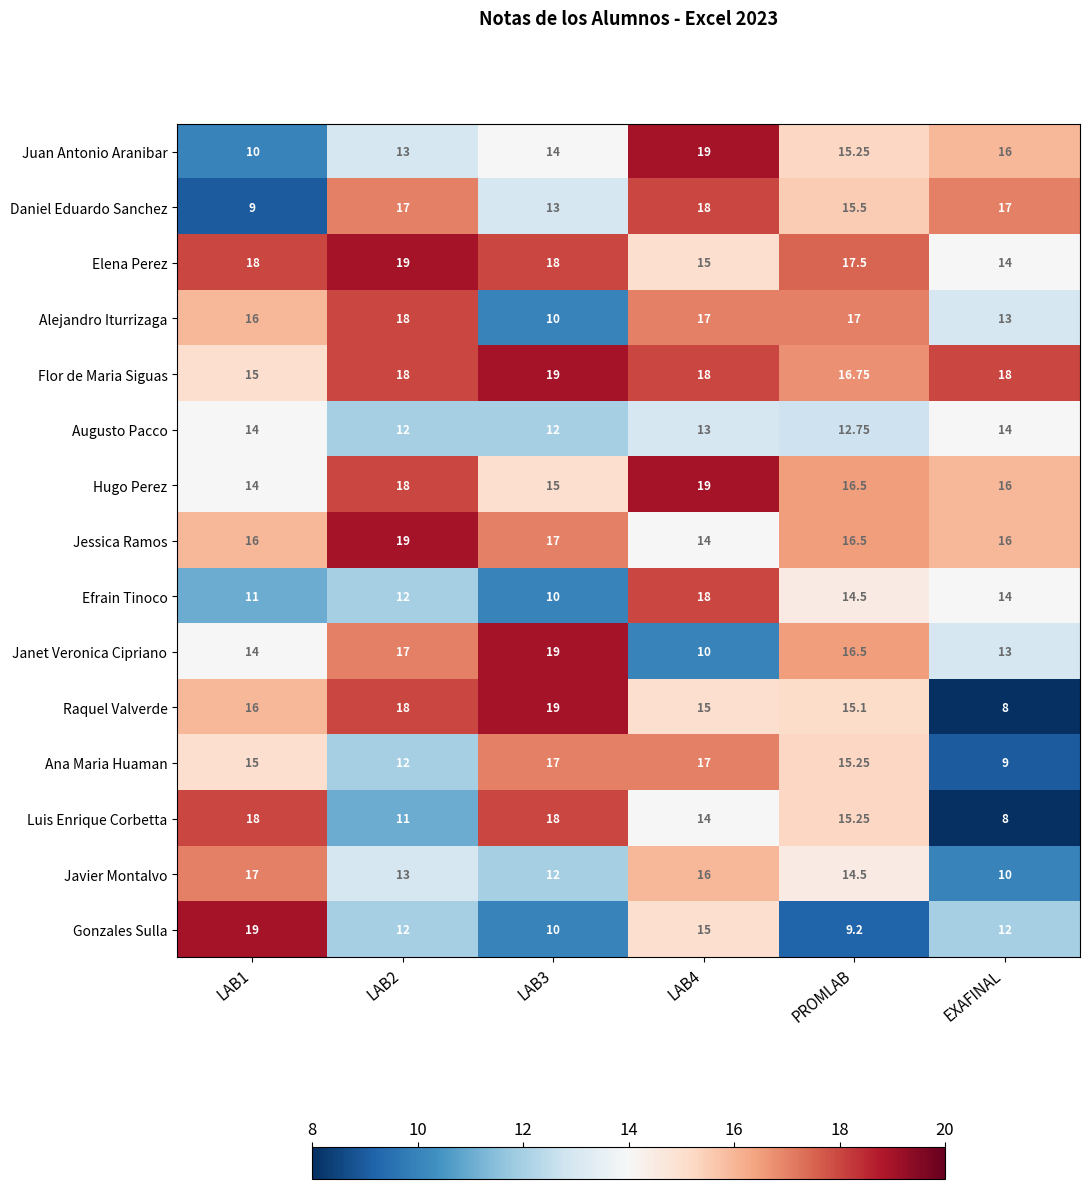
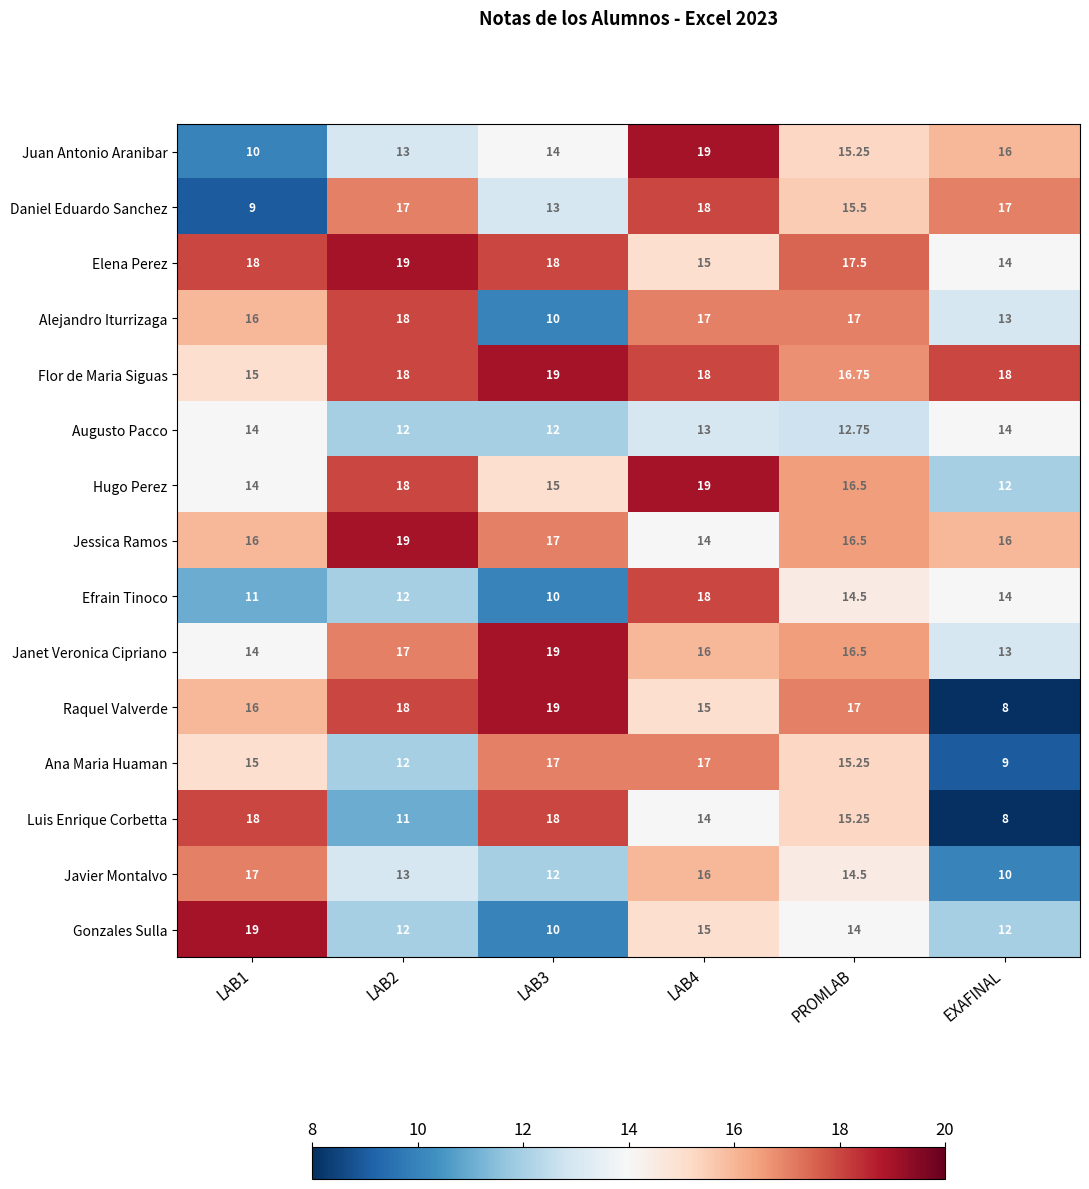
Hugo Perez, EXAFINAL: 16 -> 12
Janet Veronica Cipriano, LAB4: 10 -> 16
Raquel Valverde, PROMLAB: 15.1 -> 17
Gonzales Sulla, PROMLAB: 9.2 -> 14
